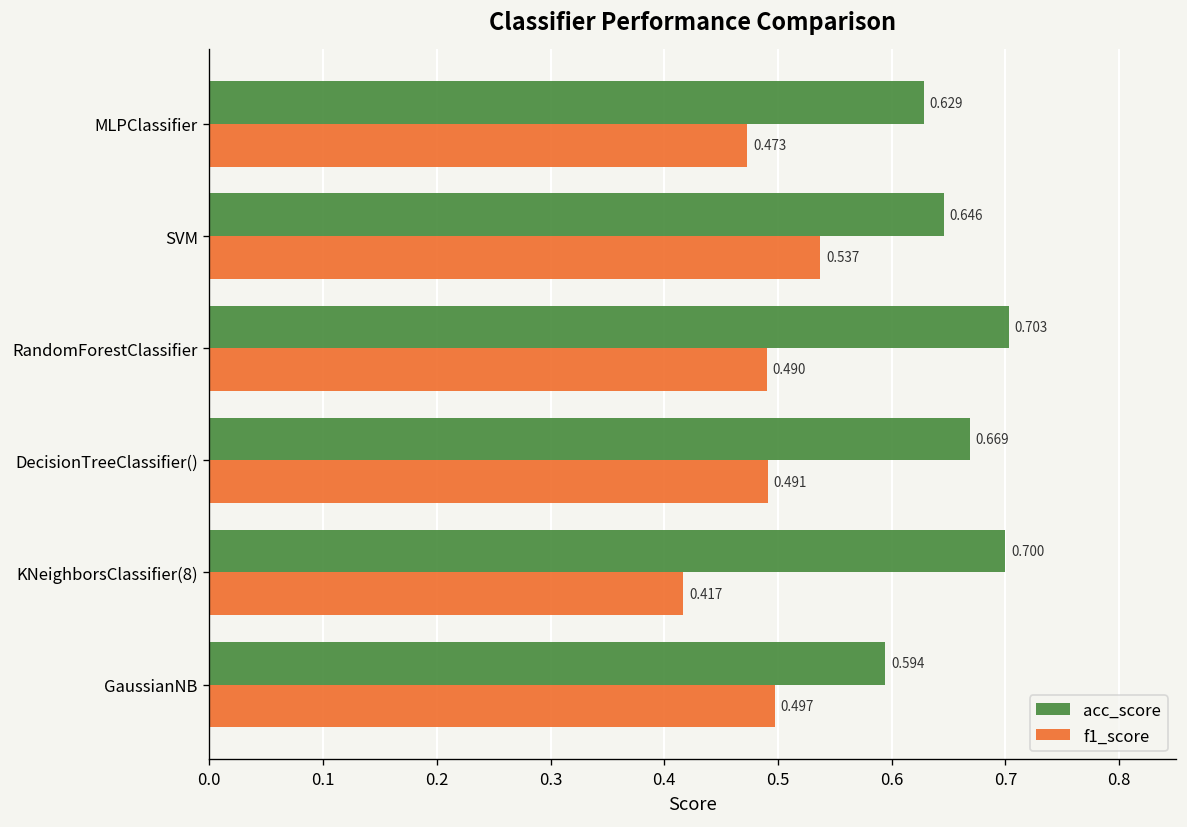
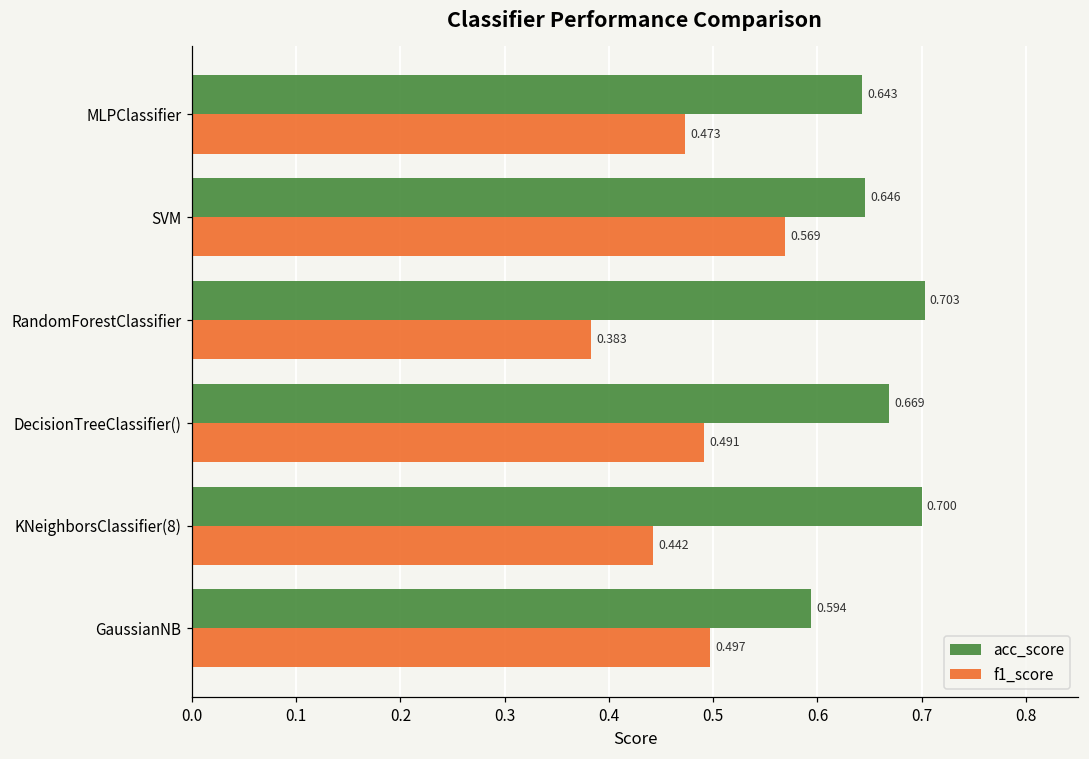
acc_score, MLPClassifier: 0.629 -> 0.643
f1_score, SVM: 0.537 -> 0.569
f1_score, RandomForestClassifier: 0.490 -> 0.383
f1_score, KNeighborsClassifier(8): 0.417 -> 0.442
